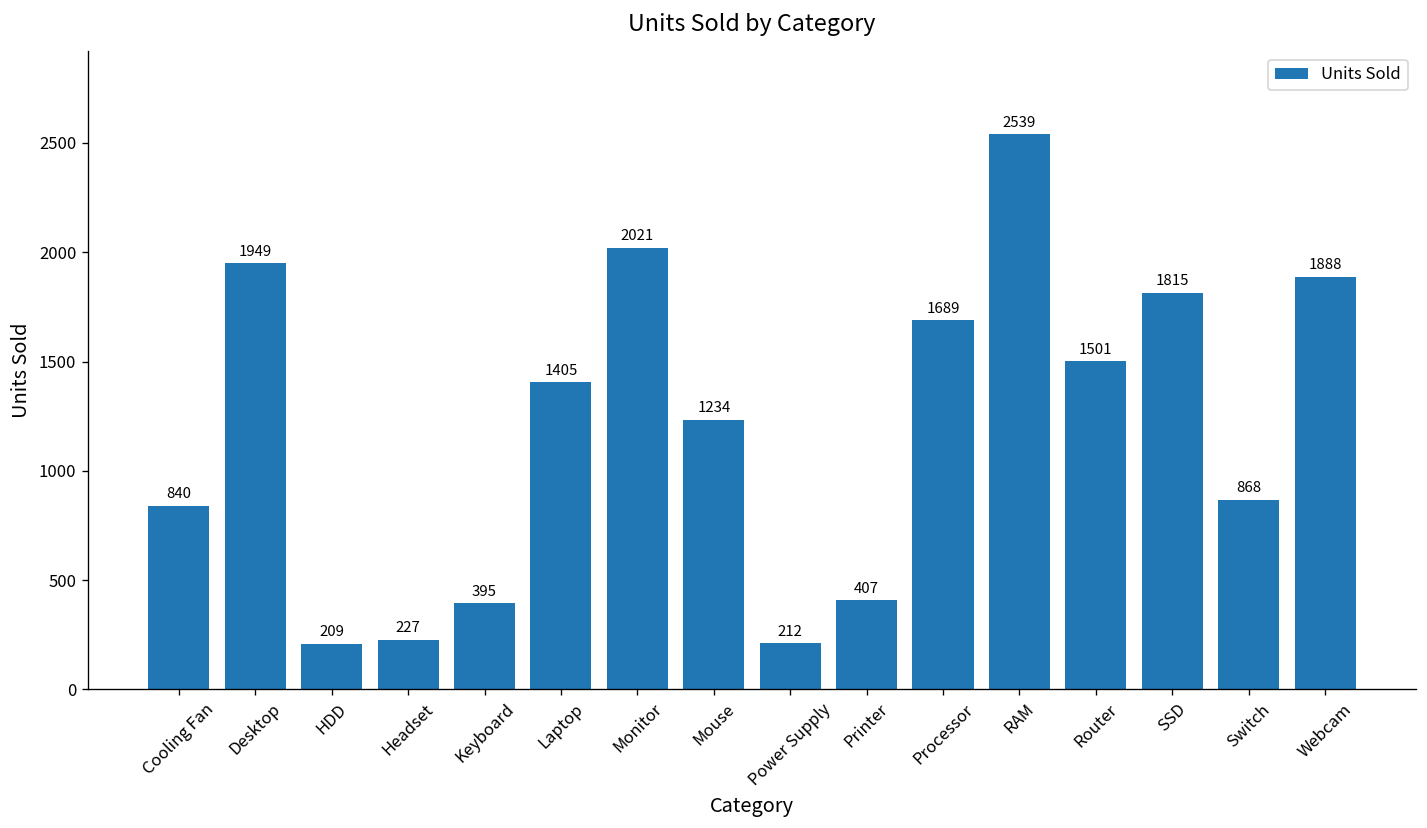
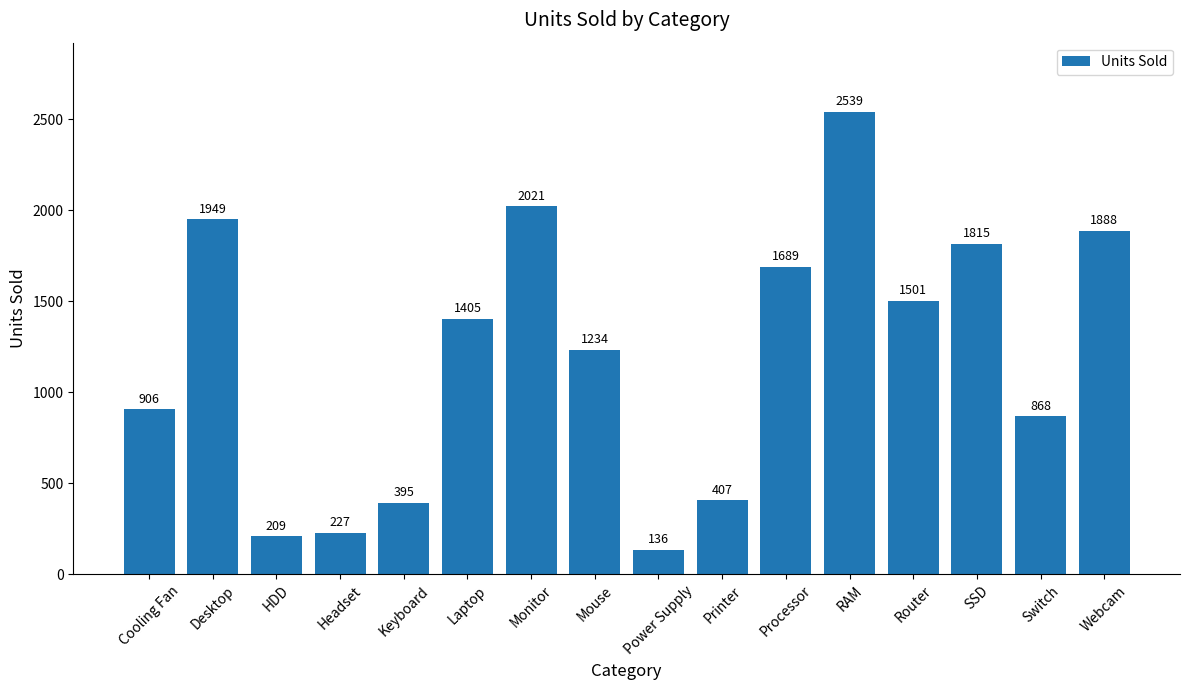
Cooling Fan: 840 -> 906
Power Supply: 212 -> 136
